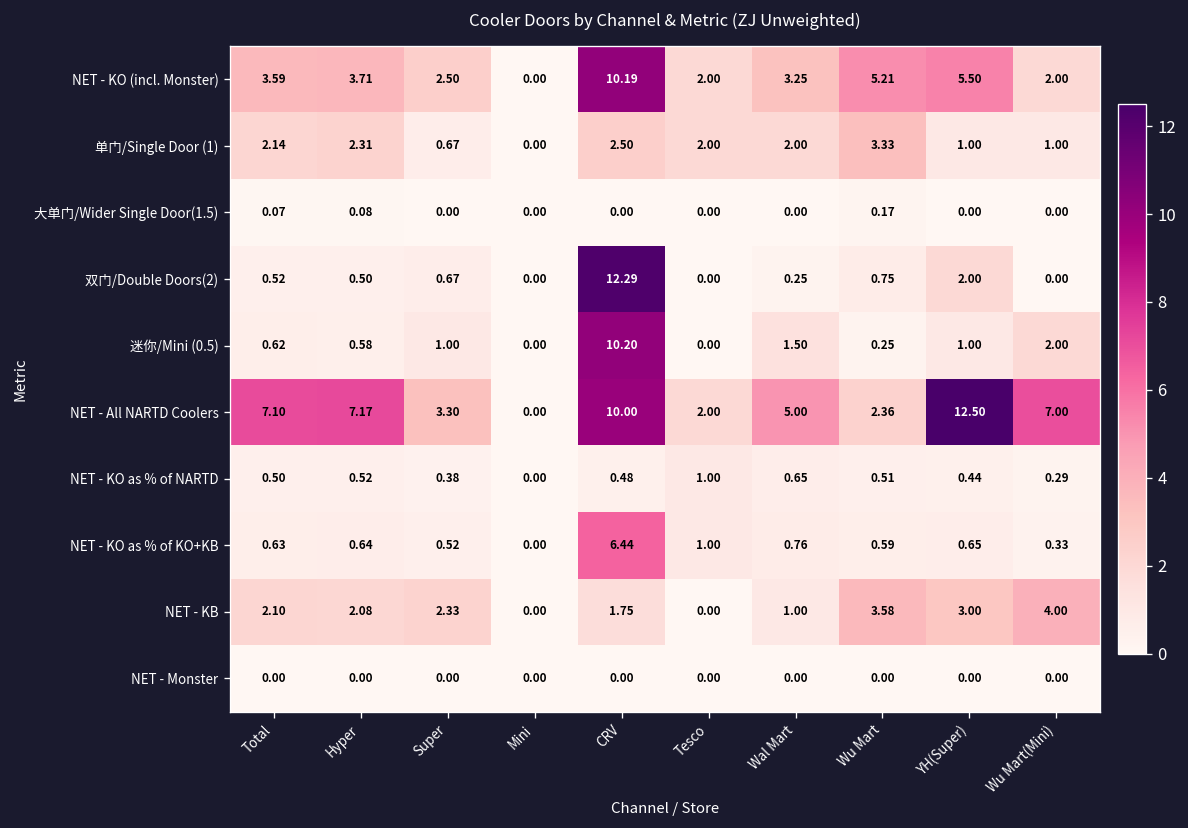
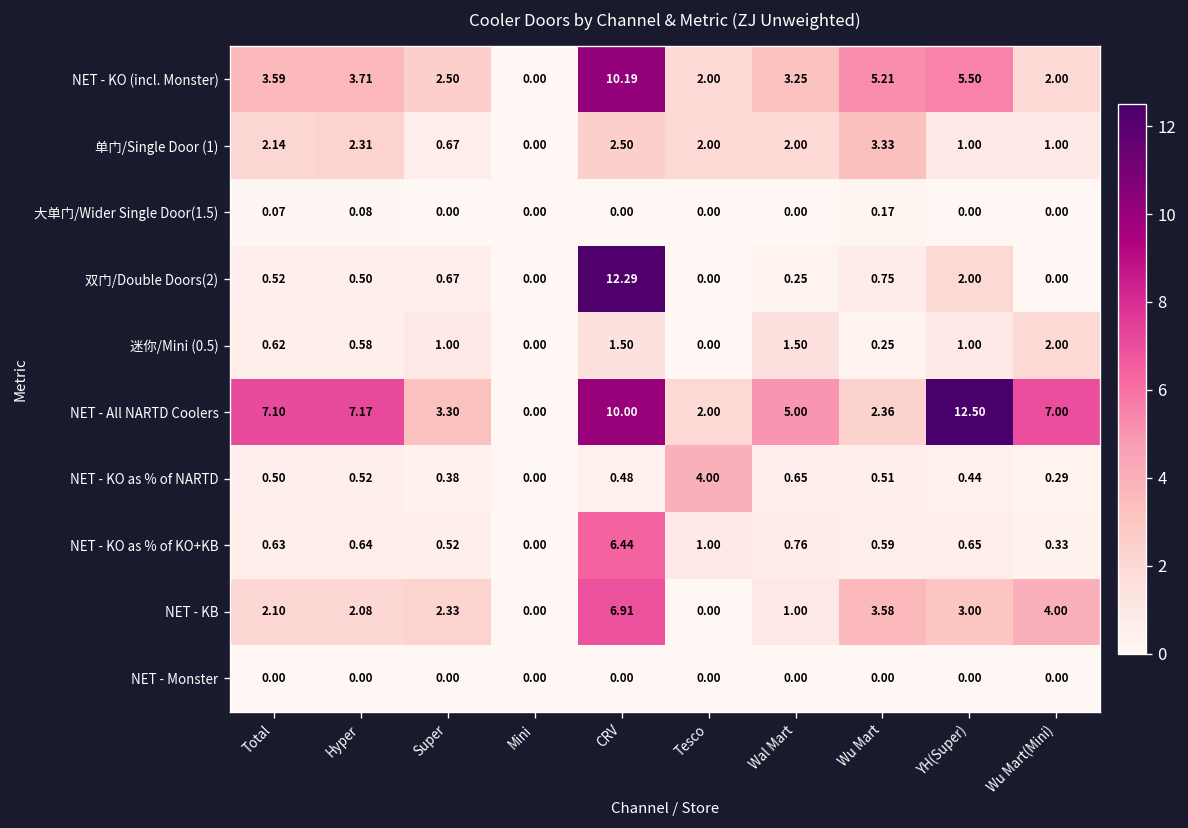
迷你/Mini (0.5), CRV: 10.20 -> 1.50
NET - KO as % of NARTD, Tesco: 1.00 -> 4.00
NET - KB, CRV: 1.75 -> 6.91
